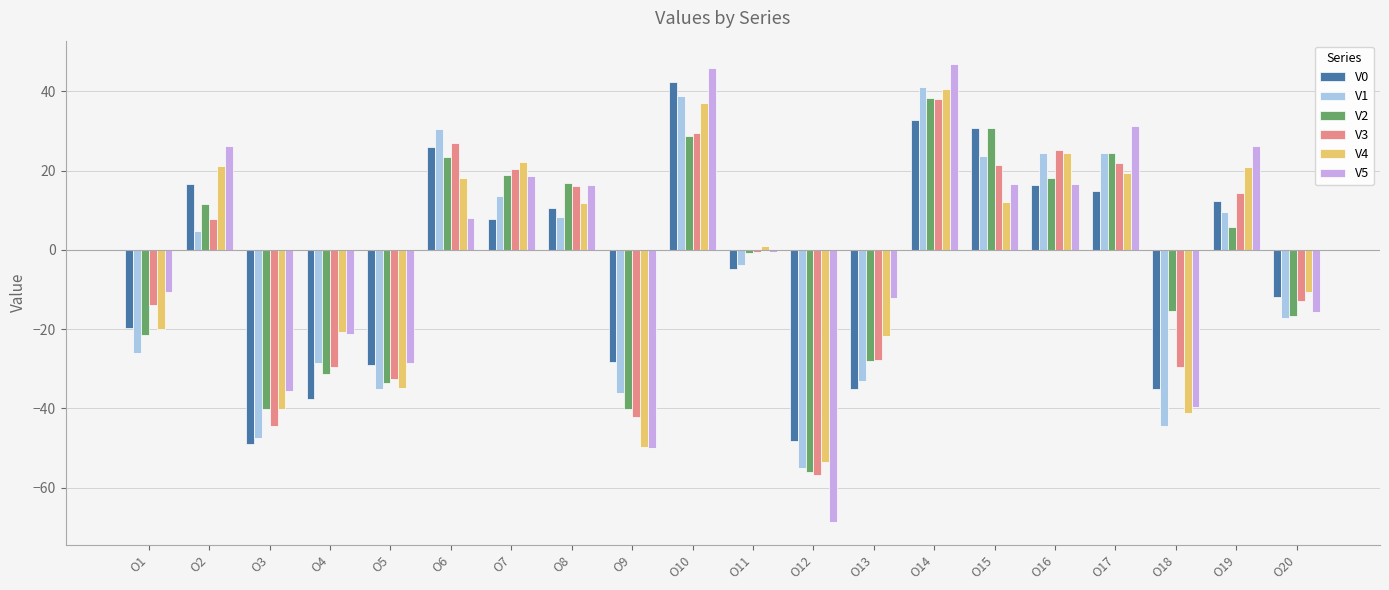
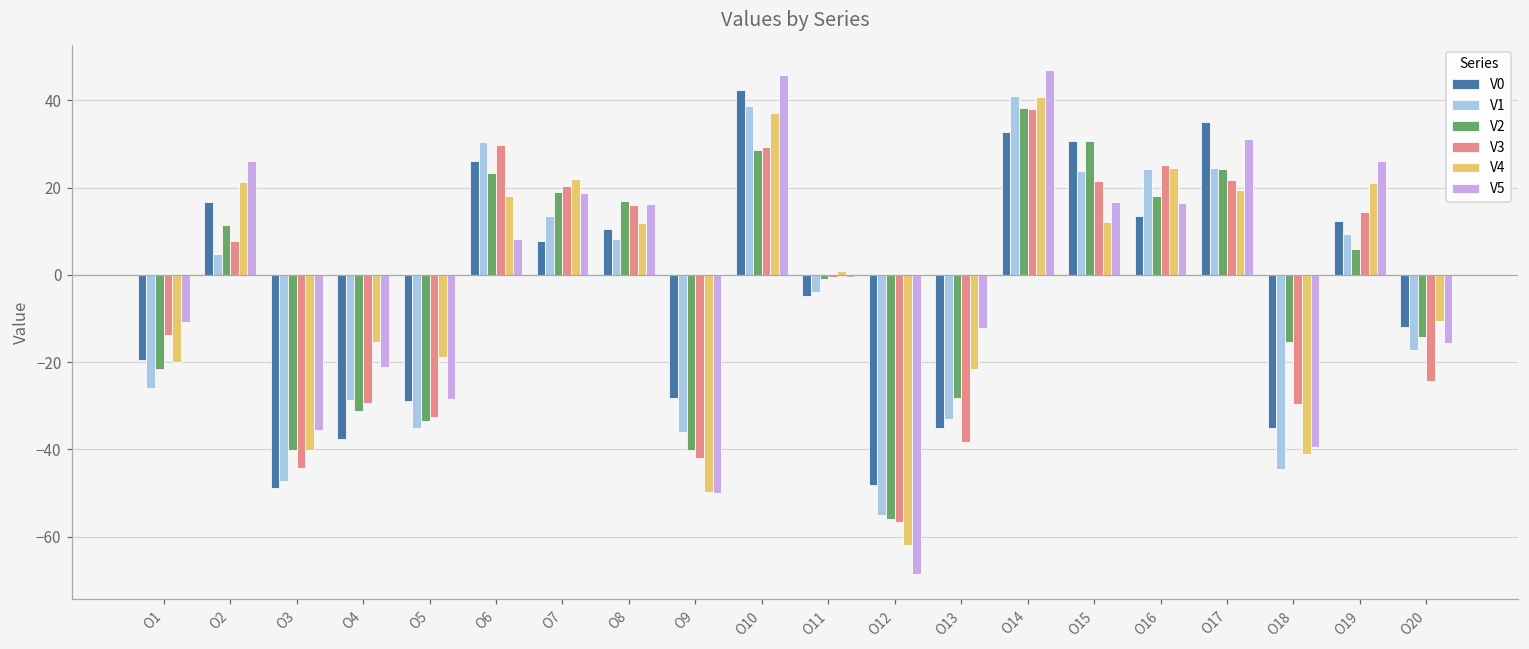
V4, O4: -21 -> -15
V4, O5: -35 -> -19
V3, O6: 27 -> 30
V4, O12: -54 -> -62
V3, O13: -28 -> -38
V0, O16: 16 -> 13
V0, O17: 15 -> 35
V2, O20: -17 -> -14
V3, O20: -13 -> -24
